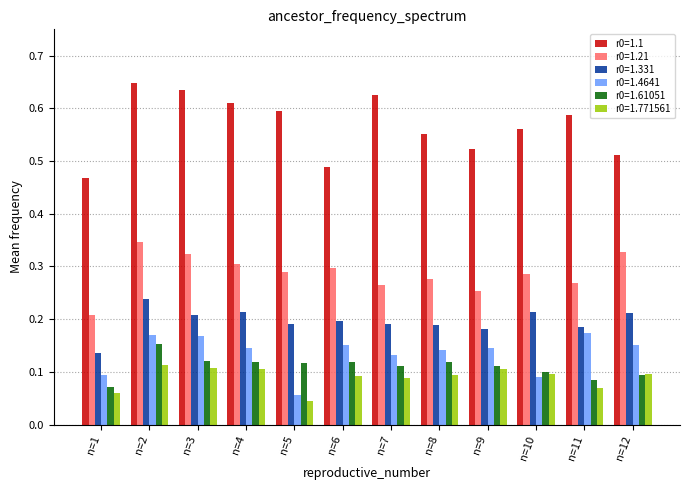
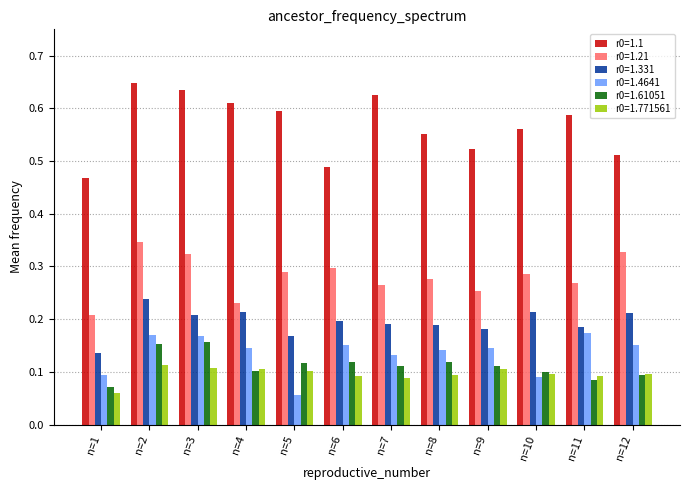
r0=1.61051, n=3: 0.12 -> 0.16
r0=1.21, n=4: 0.30 -> 0.23
r0=1.61051, n=4: 0.12 -> 0.10
r0=1.331, n=5: 0.19 -> 0.17
r0=1.771561, n=5: 0.04 -> 0.10
r0=1.771561, n=11: 0.07 -> 0.09
